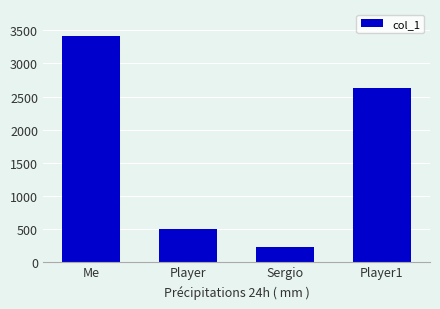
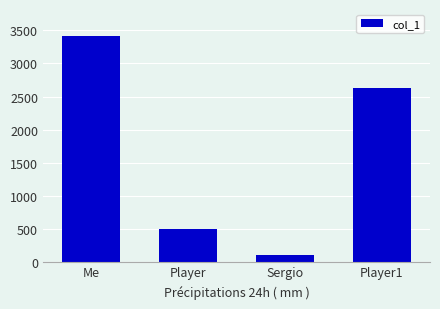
Sergio: 200 -> 100
